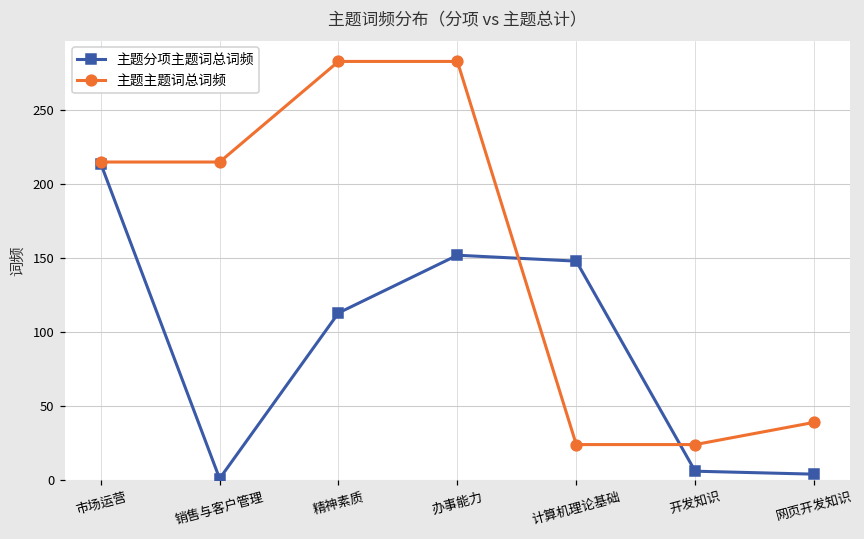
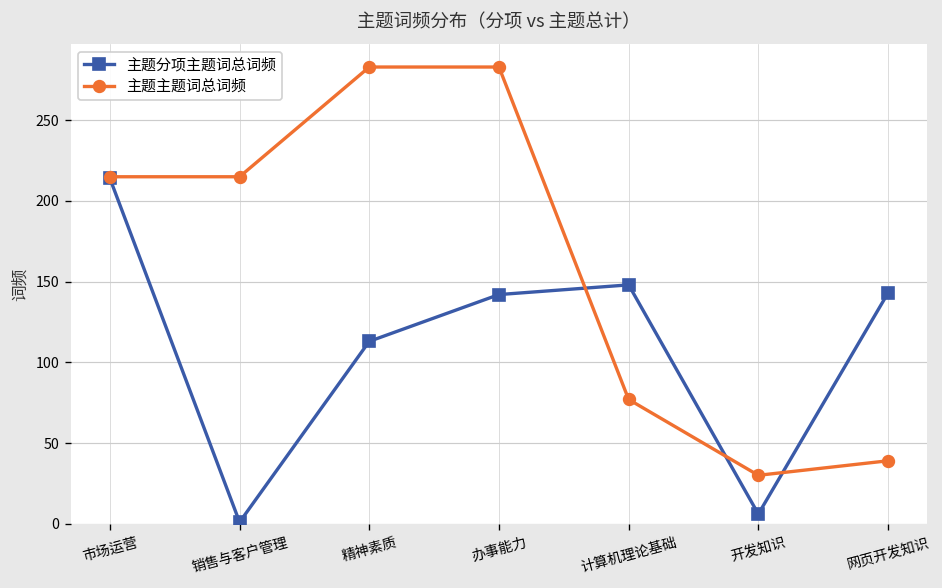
主题分项主题词总词频, 办事能力: 152 -> 142
主题主题词总词频, 计算机理论基础: 24 -> 77
主题主题词总词频, 开发知识: 24 -> 30
主题分项主题词总词频, 网页开发知识: 4 -> 143
